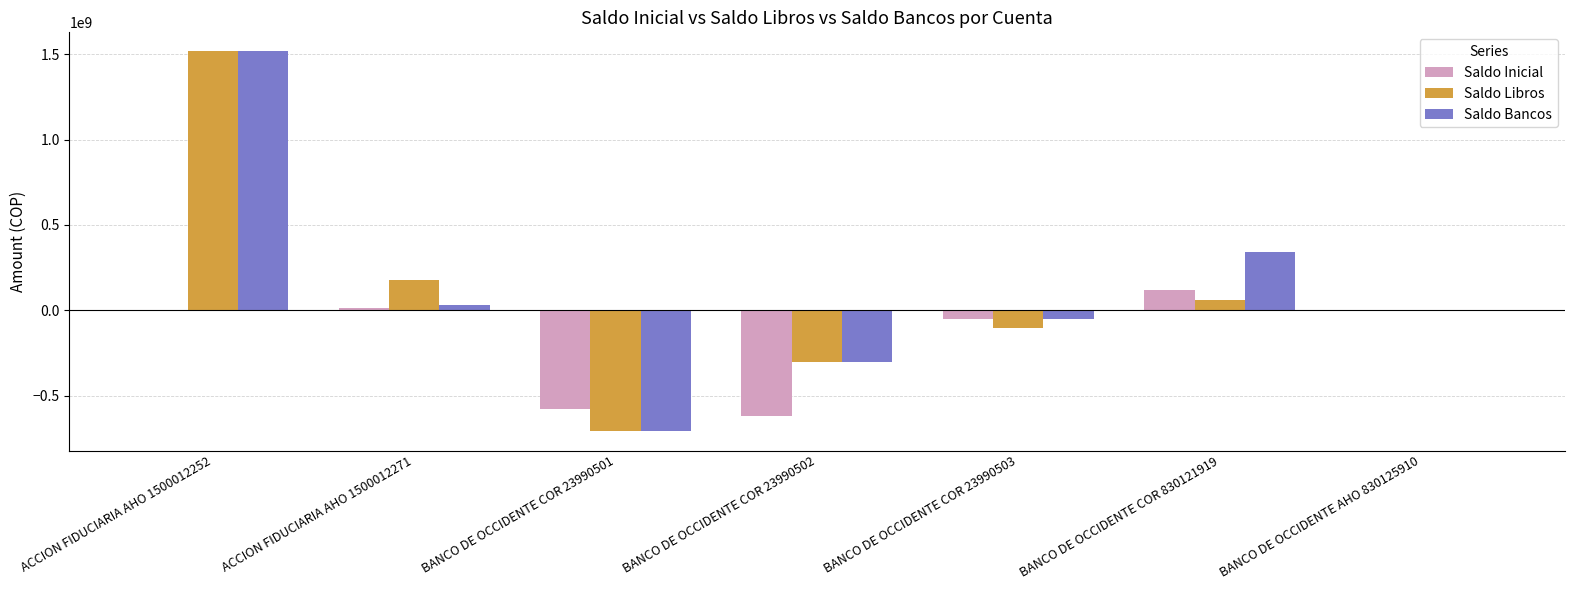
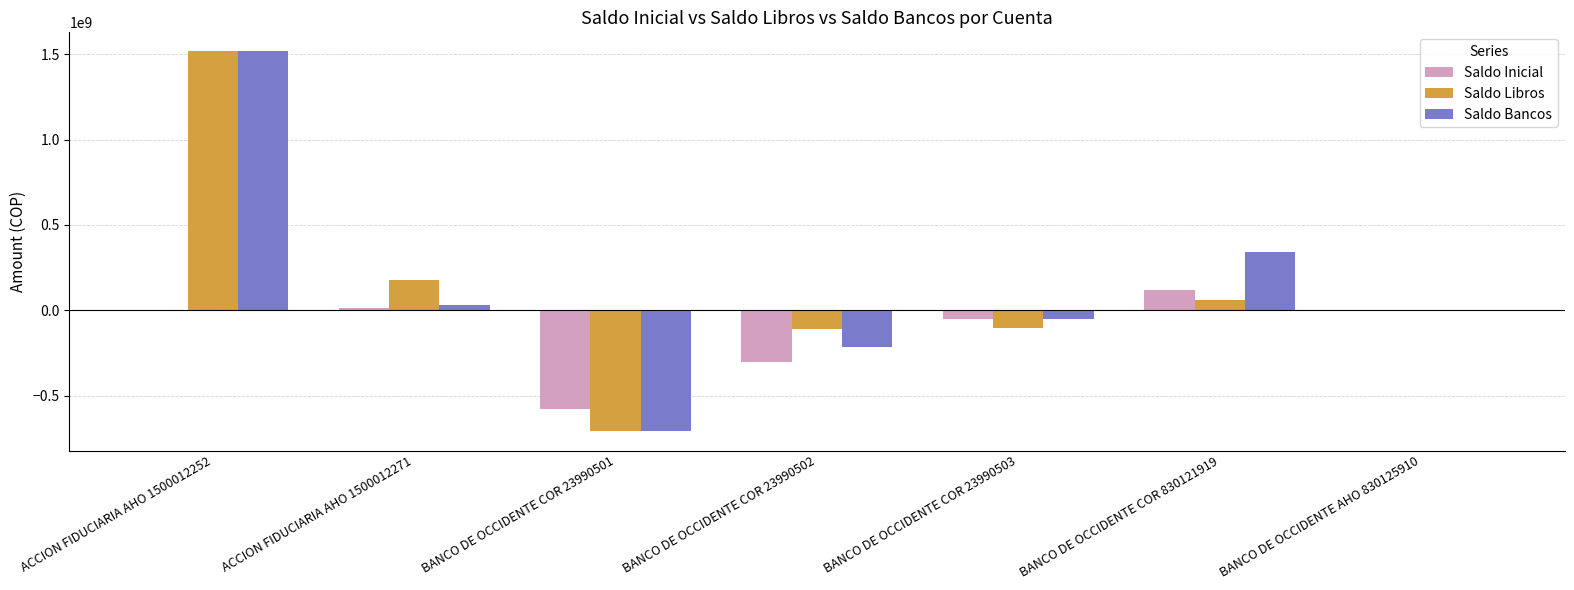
Saldo Inicial, BANCO DE OCCIDENTE COR 23990502: -620000000 -> -300000000
Saldo Libros, BANCO DE OCCIDENTE COR 23990502: -300000000 -> -110000000
Saldo Bancos, BANCO DE OCCIDENTE COR 23990502: -300000000 -> -220000000
